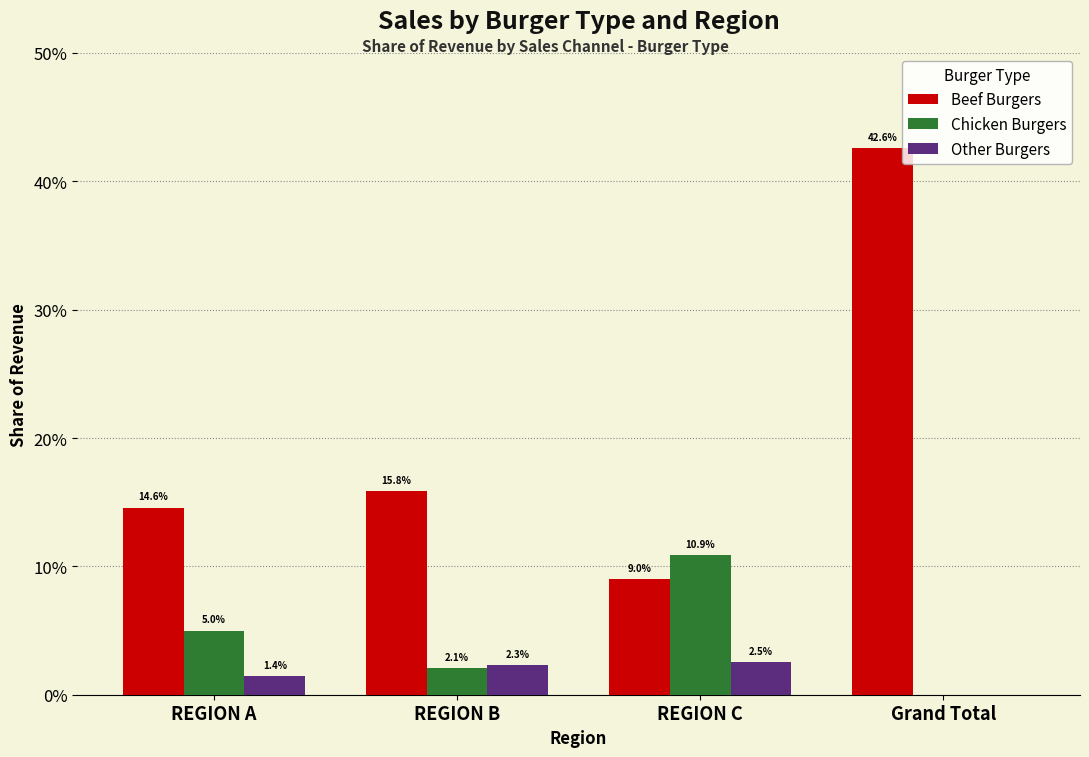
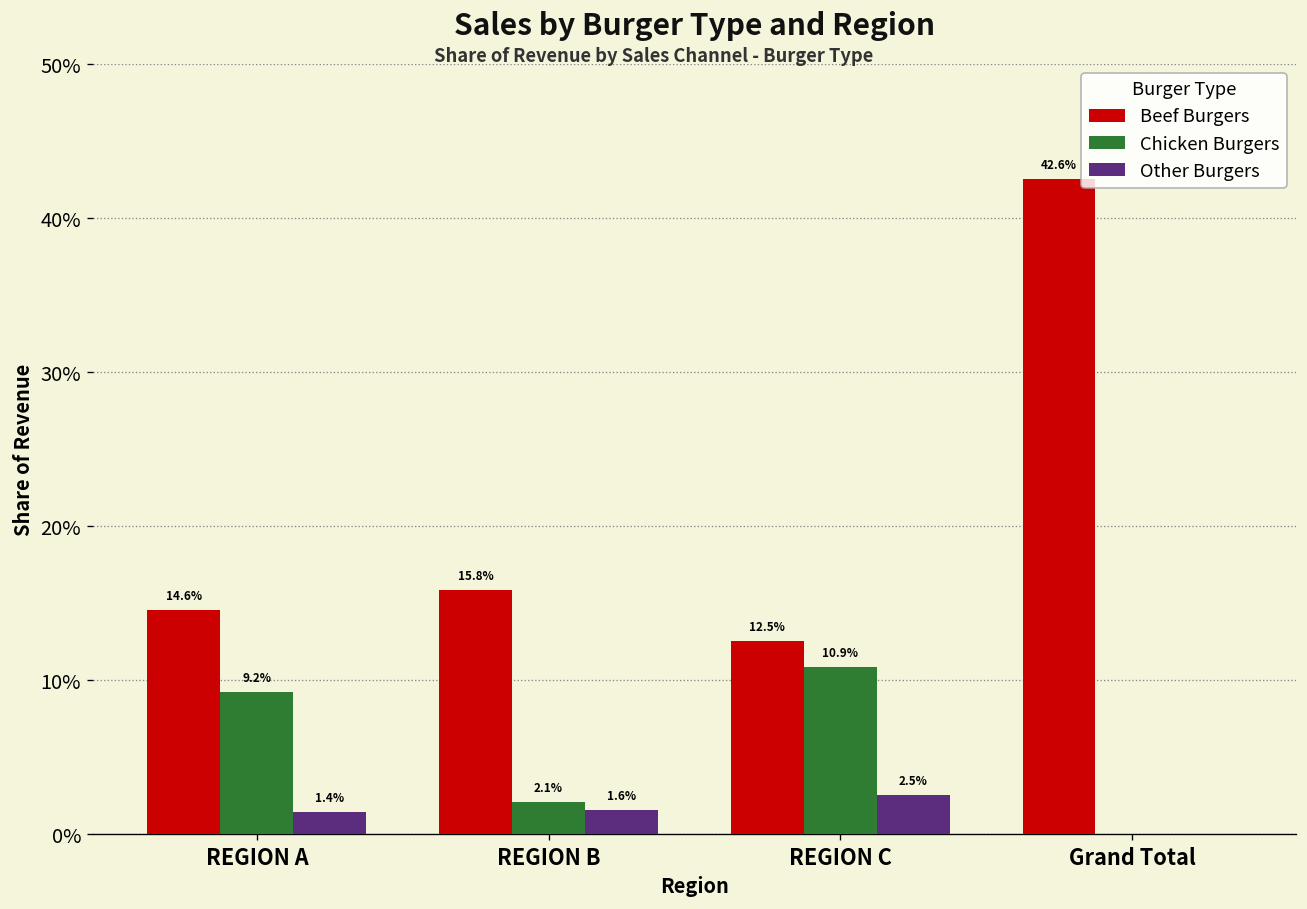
Chicken Burgers, REGION A: 5.0% -> 9.2%
Other Burgers, REGION B: 2.3% -> 1.6%
Beef Burgers, REGION C: 9.0% -> 12.5%
